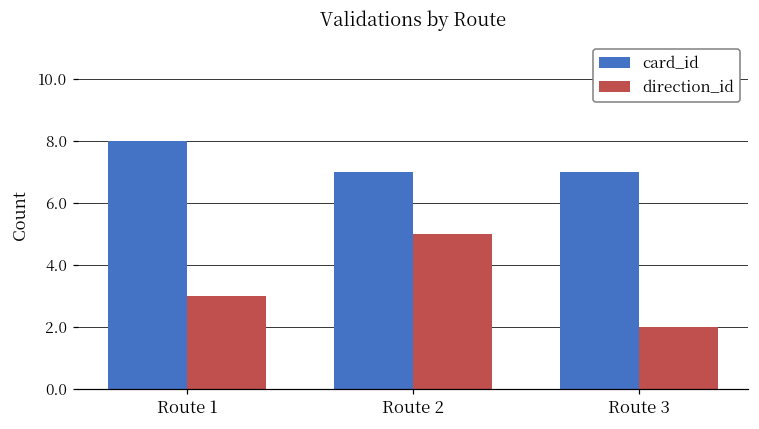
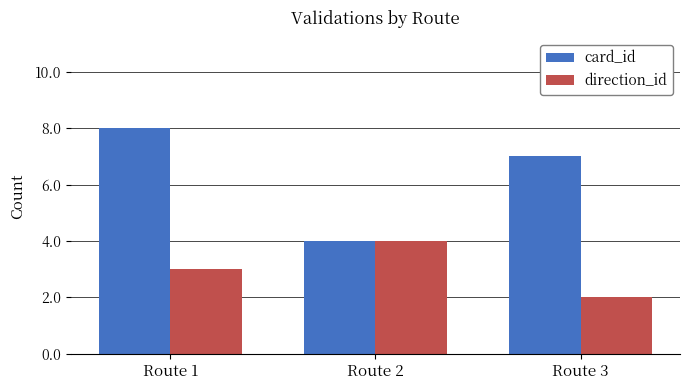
card_id, Route 2: 7 -> 4
direction_id, Route 2: 5 -> 4
